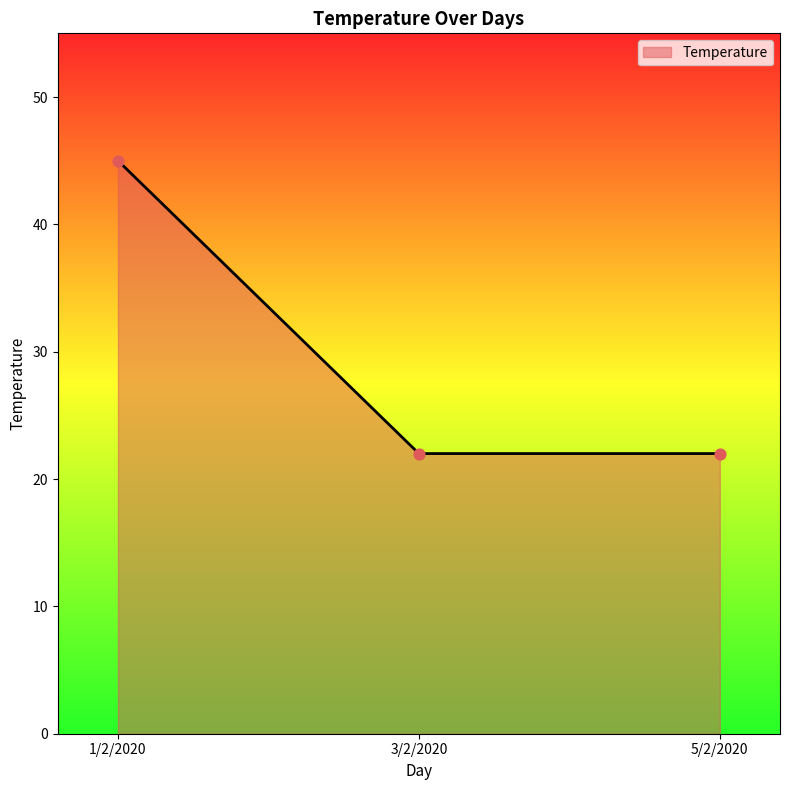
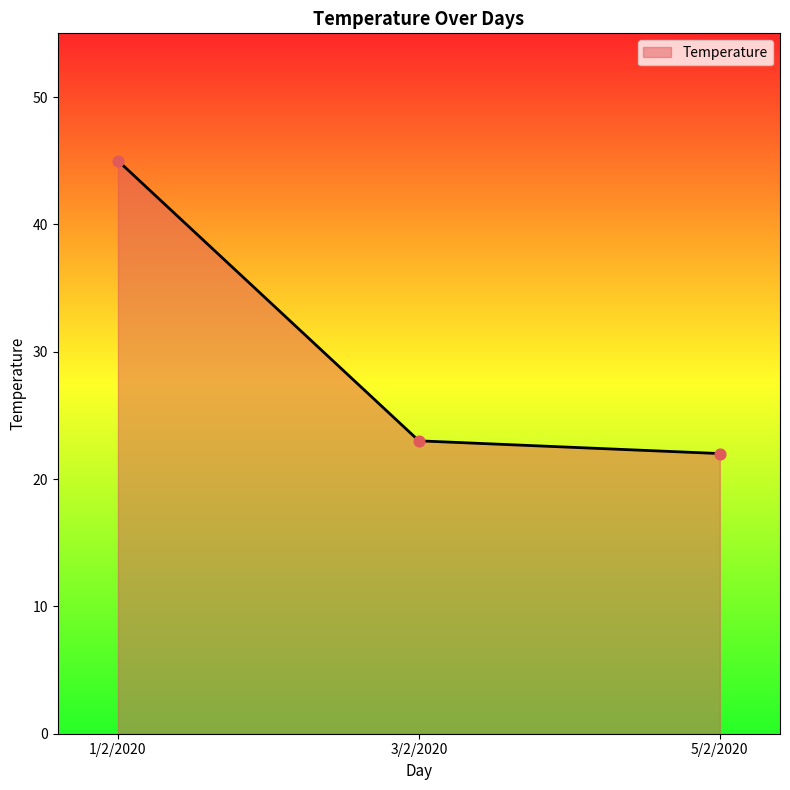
3/2/2020: 22 -> 23
